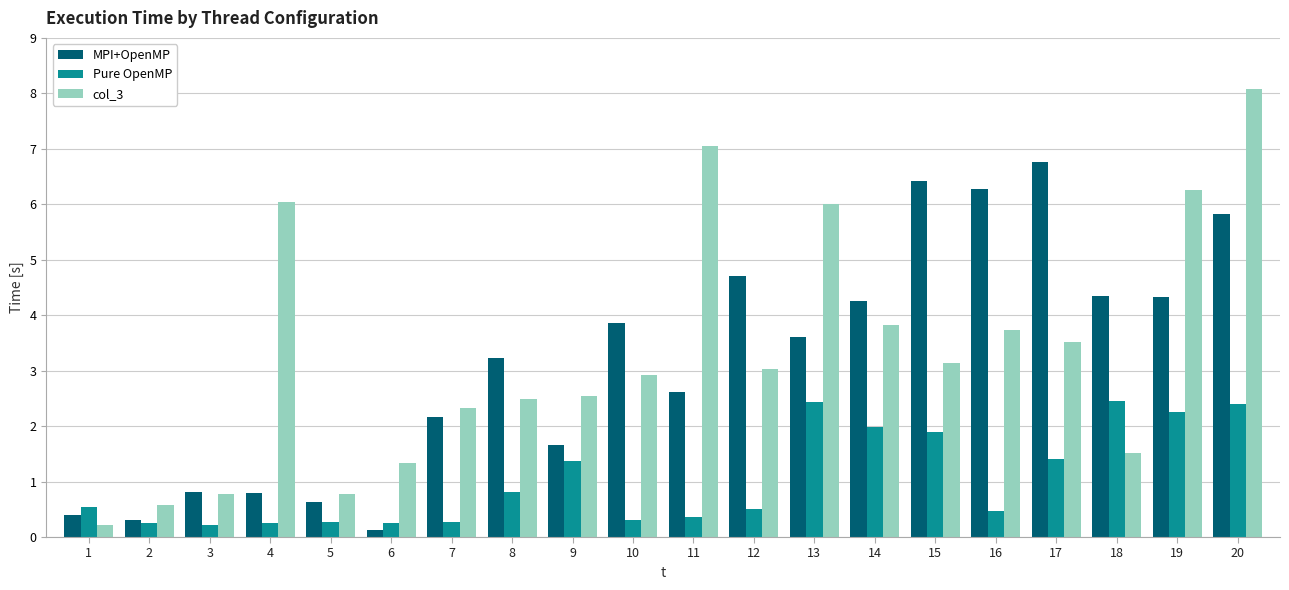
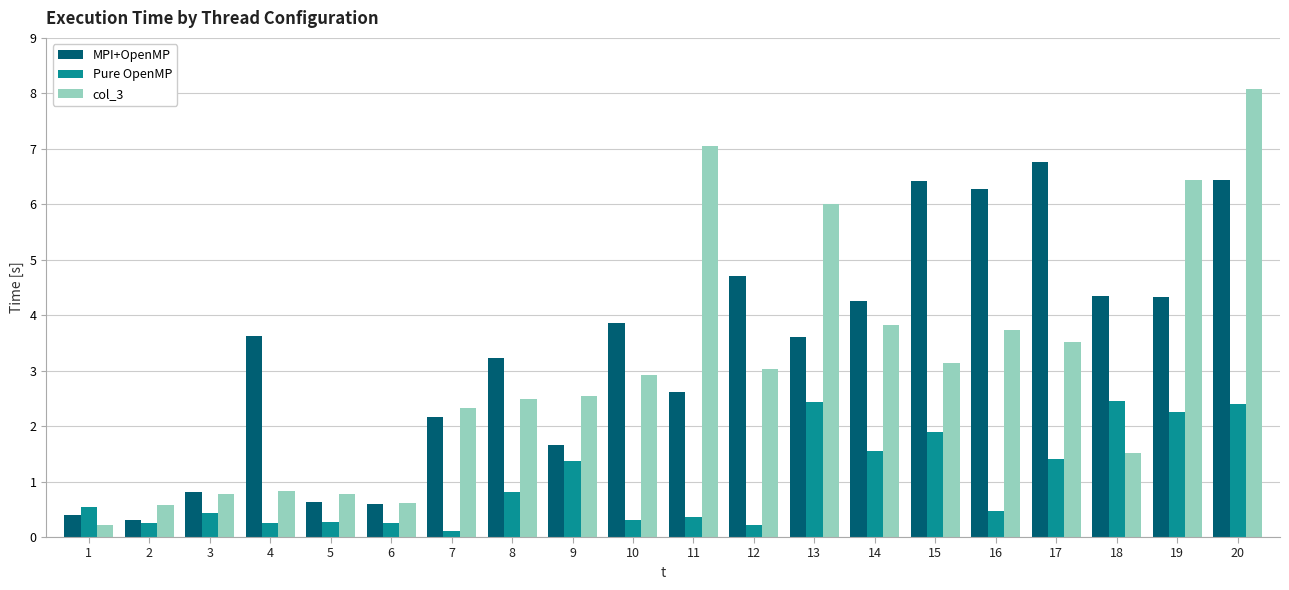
Pure OpenMP, 3: 0.2 -> 0.4
MPI+OpenMP, 4: 0.8 -> 3.6
col_3, 4: 6.0 -> 0.8
MPI+OpenMP, 6: 0.1 -> 0.6
col_3, 6: 1.3 -> 0.6
Pure OpenMP, 7: 0.3 -> 0.1
Pure OpenMP, 12: 0.5 -> 0.2
Pure OpenMP, 14: 2.0 -> 1.6
col_3, 19: 6.3 -> 6.4
MPI+OpenMP, 20: 5.8 -> 6.4
